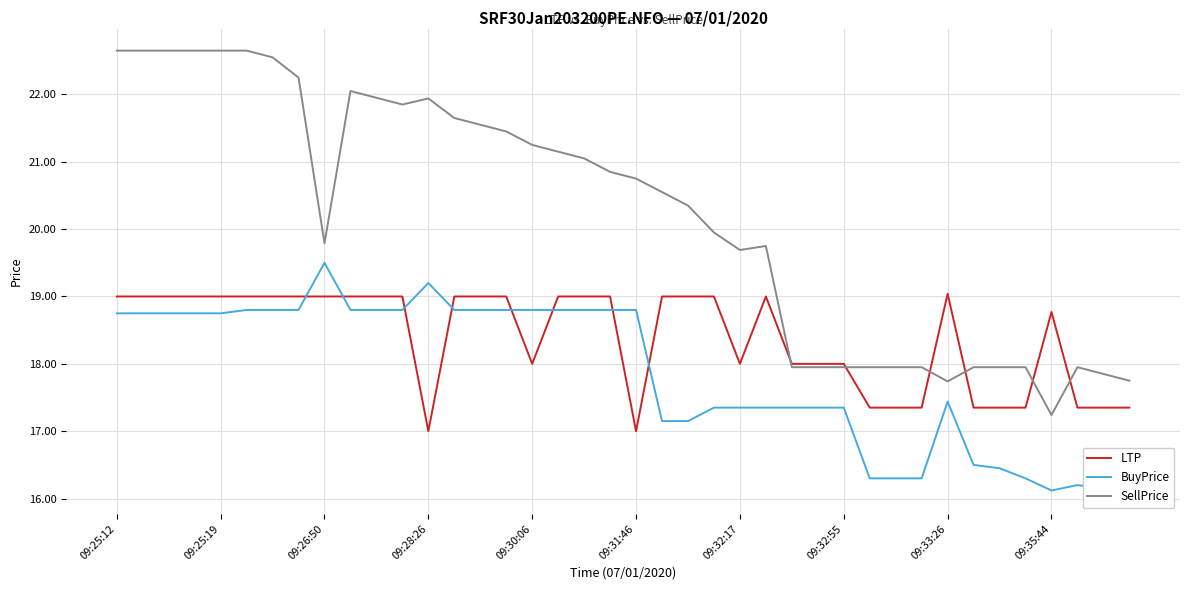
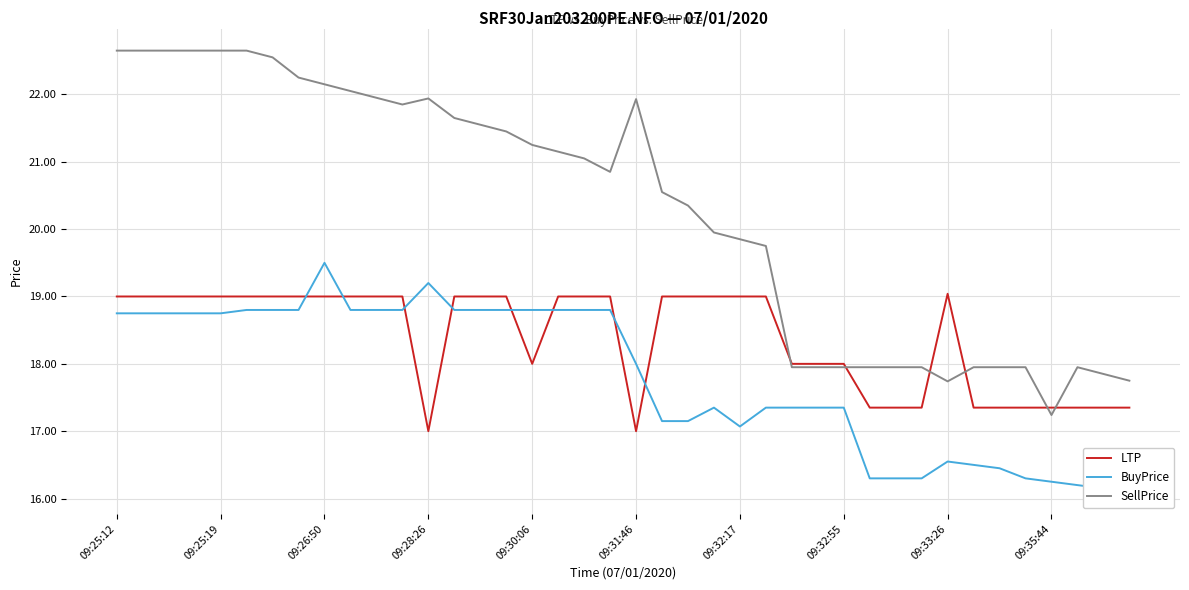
SellPrice, 09:26:50: 19.8 -> 22.2
BuyPrice, 09:31:46: 18.8 -> 18.0
SellPrice, 09:31:46: 20.8 -> 21.9
LTP, 09:32:17: 18 -> 19
BuyPrice, 09:32:17: 17.4 -> 17.1
SellPrice, 09:32:17: 19.7 -> 19.9
BuyPrice, 09:33:26: 17.4 -> 16.6
LTP, 09:35:44: 18.8 -> 17.4
BuyPrice, 09:35:44: 16.1 -> 16.3
